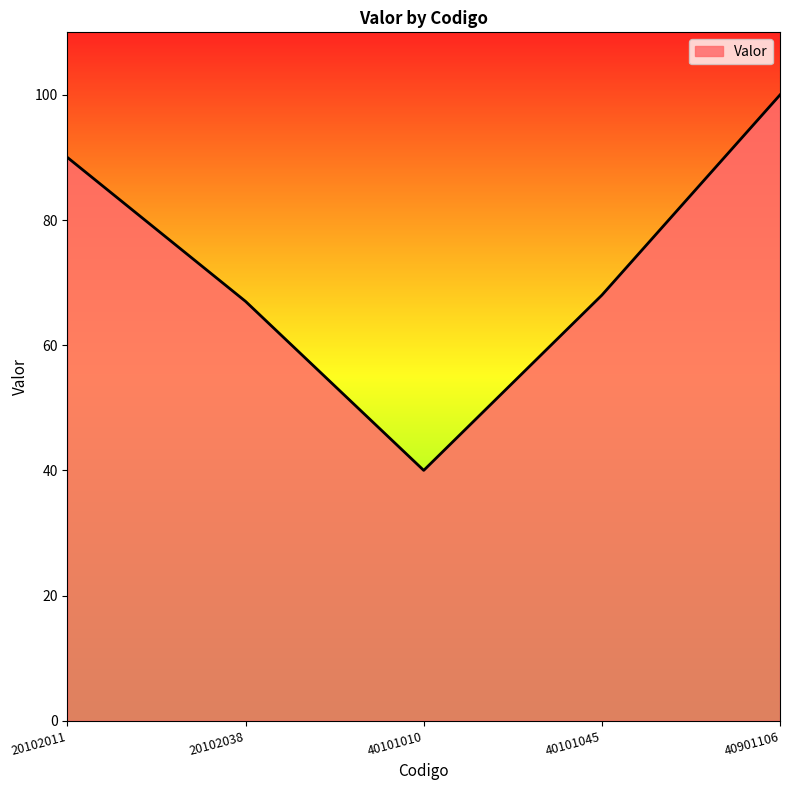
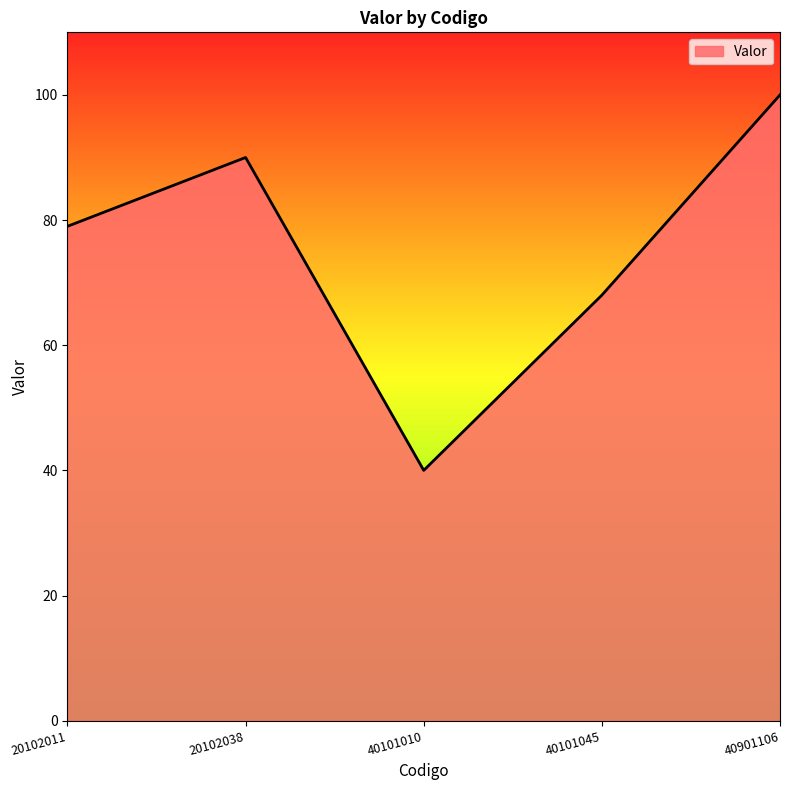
20102011: 90 -> 79
20102038: 67 -> 90
